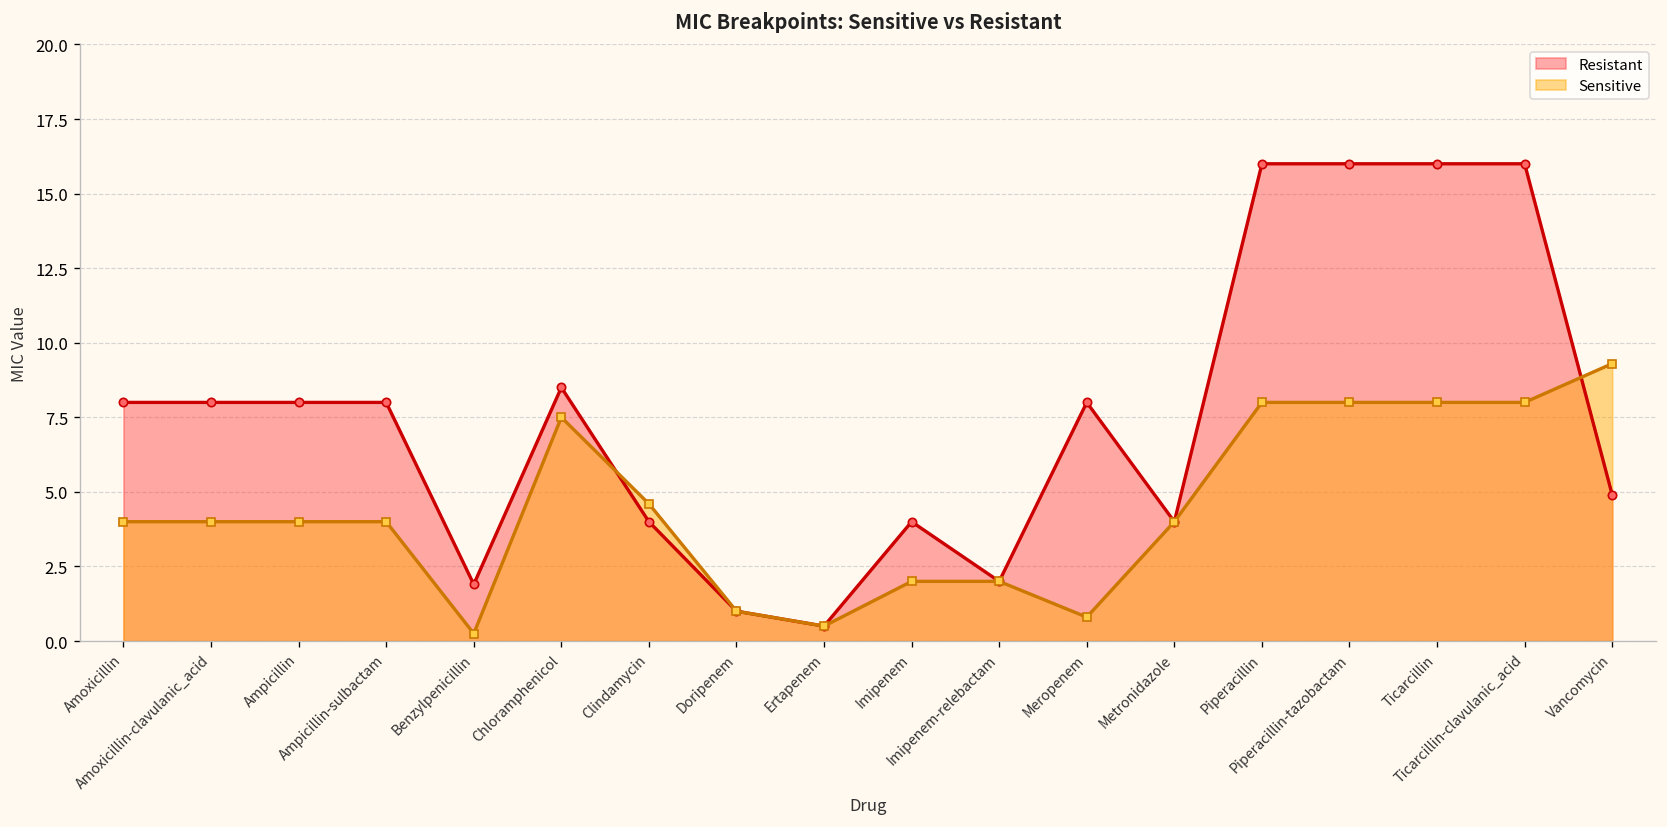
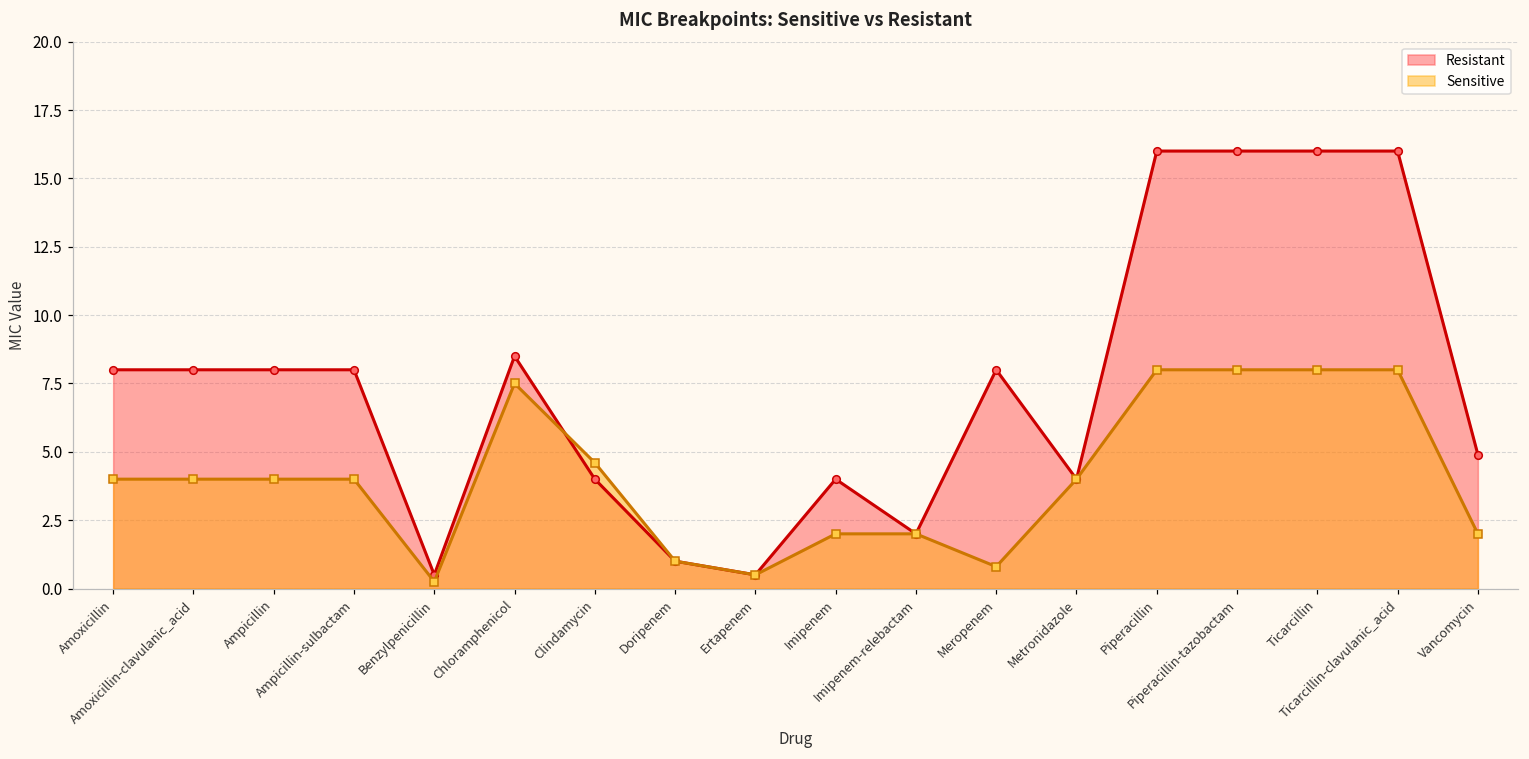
Resistant, Benzylpenicillin: 1.9 -> 0.5
Sensitive, Vancomycin: 9.3 -> 2.0
